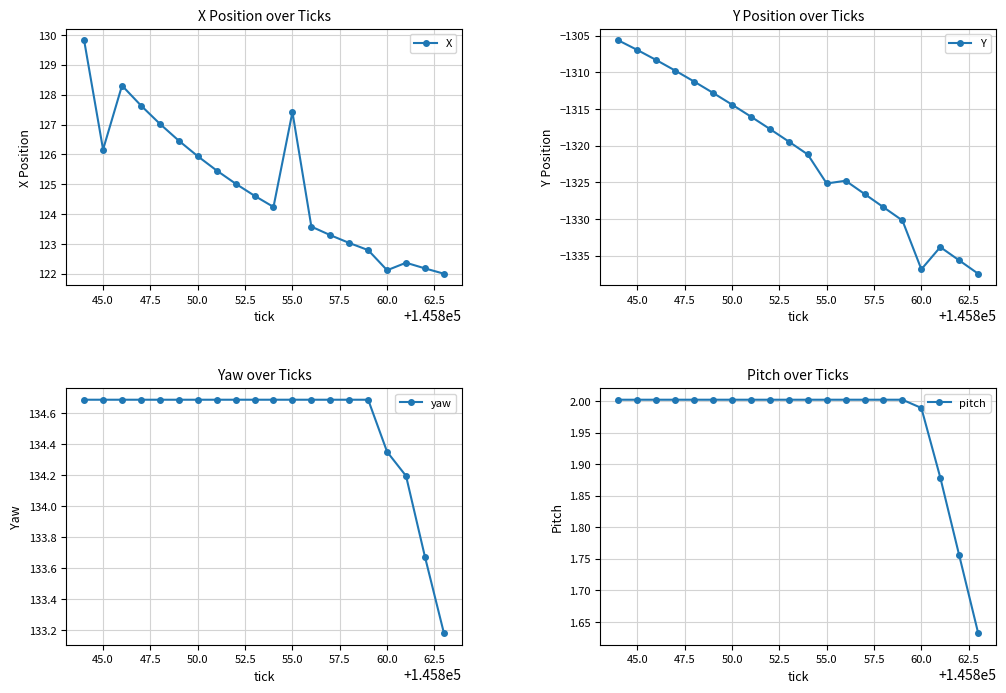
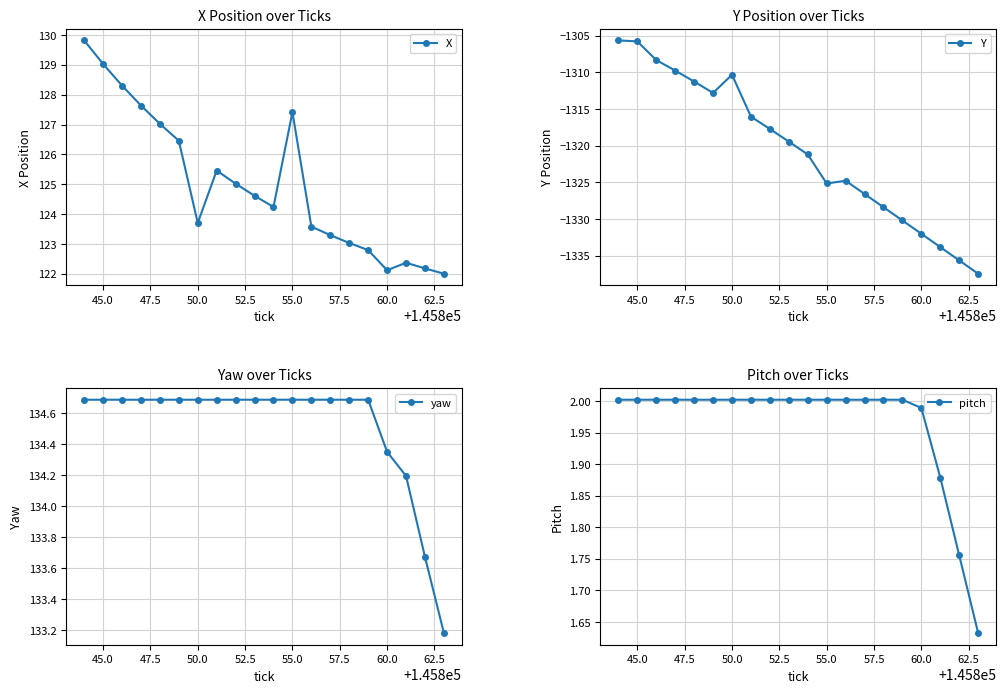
X Position over Ticks, 45.0: 126.2 -> 129.0
X Position over Ticks, 50.0: 125.9 -> 123.7
Y Position over Ticks, 45.0: -1307 -> -1306
Y Position over Ticks, 50.0: -1314 -> -1310
Y Position over Ticks, 60.0: -1337 -> -1332
